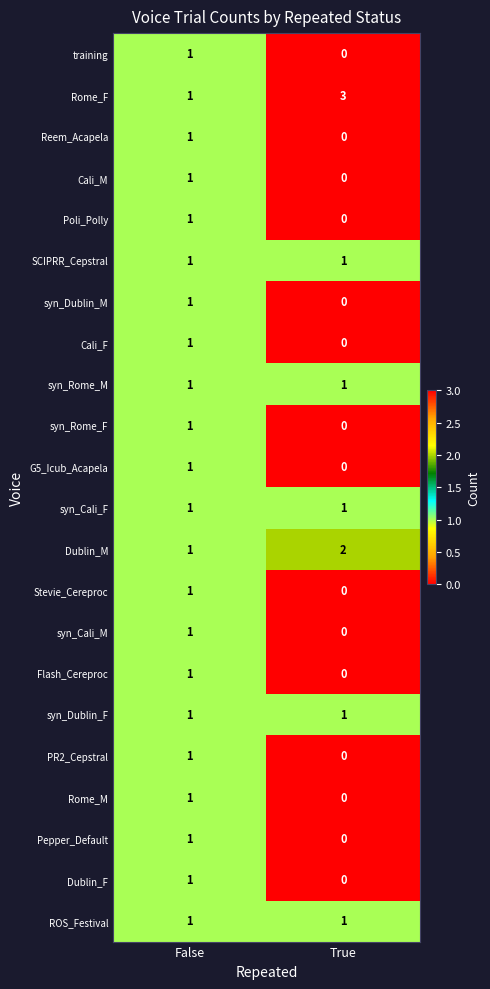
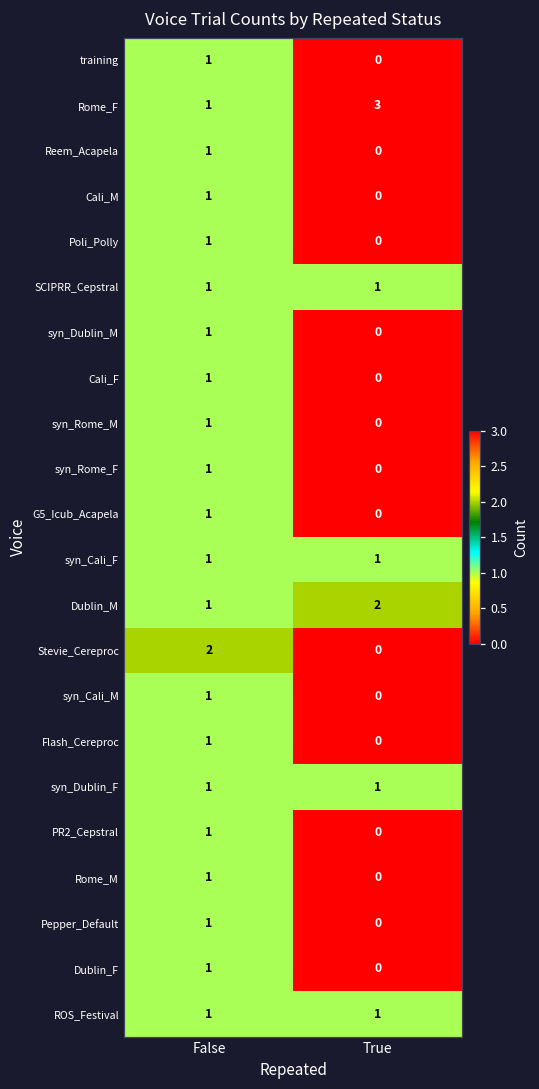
syn_Rome_M, True: 1 -> 0
Stevie_Cereproc, False: 1 -> 2
